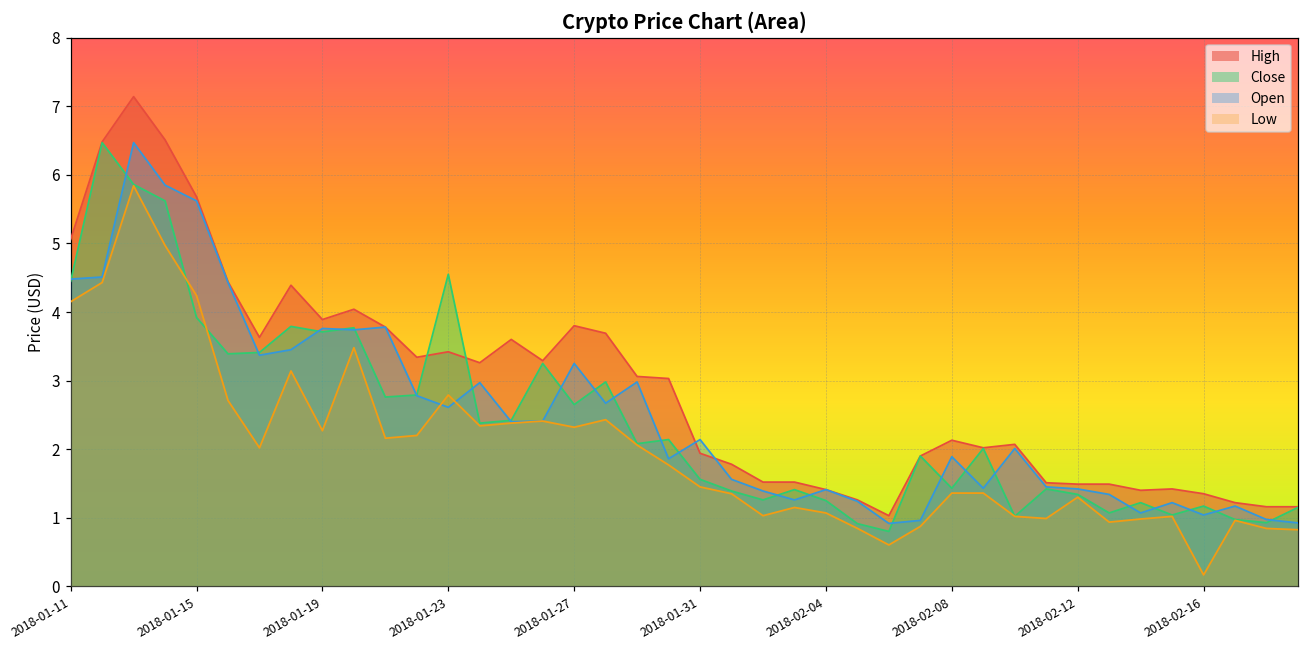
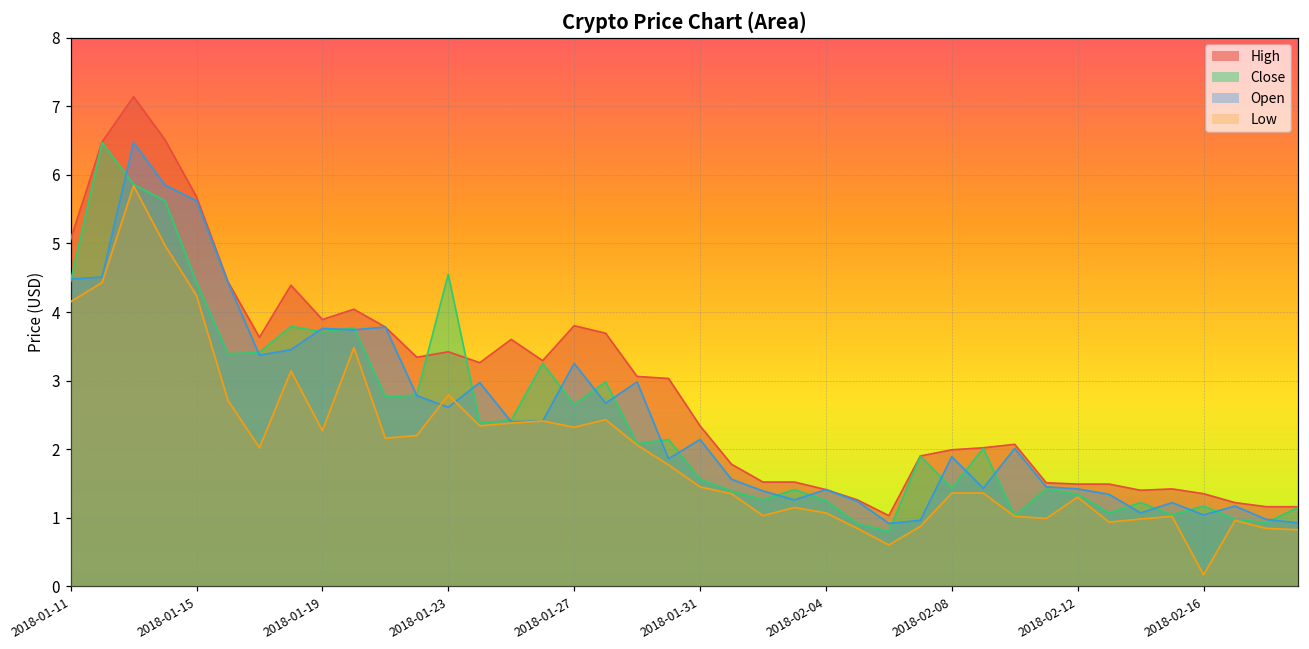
Close, 2018-01-15: 3.9 -> 4.4
High, 2018-01-31: 1.9 -> 2.3
High, 2018-02-08: 2.1 -> 2.0
